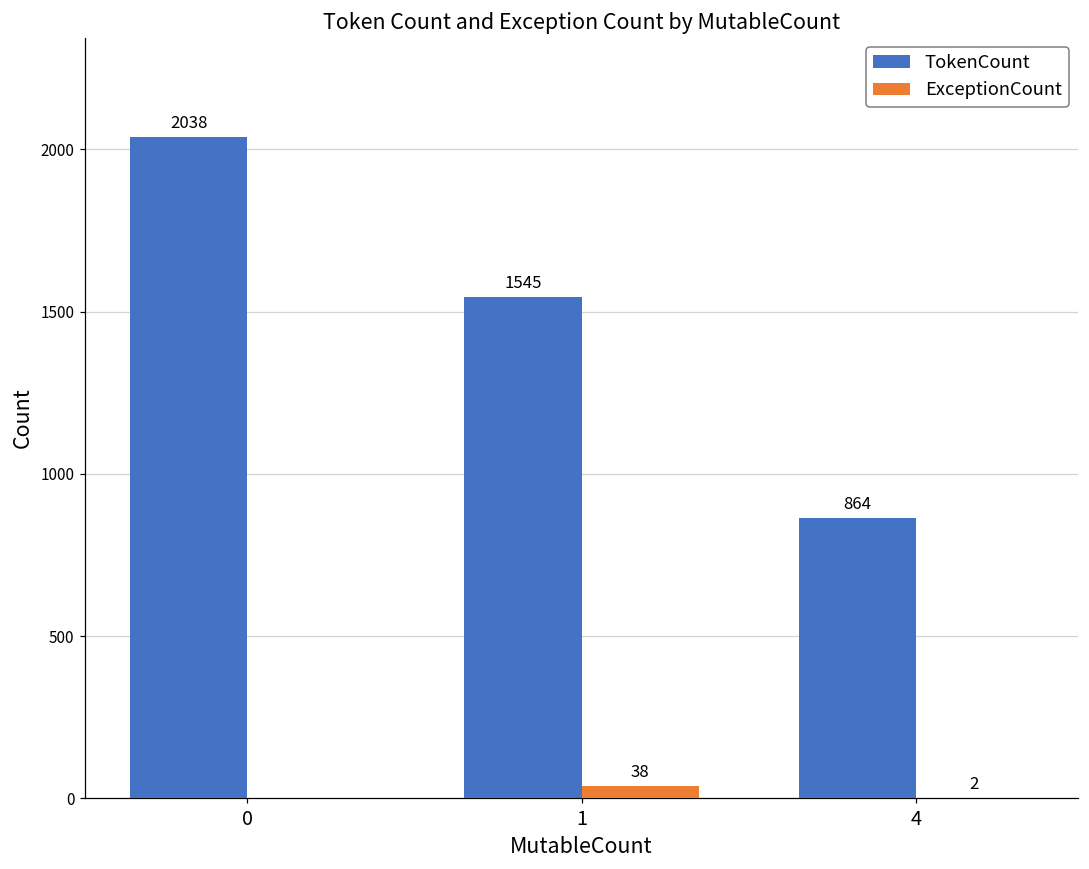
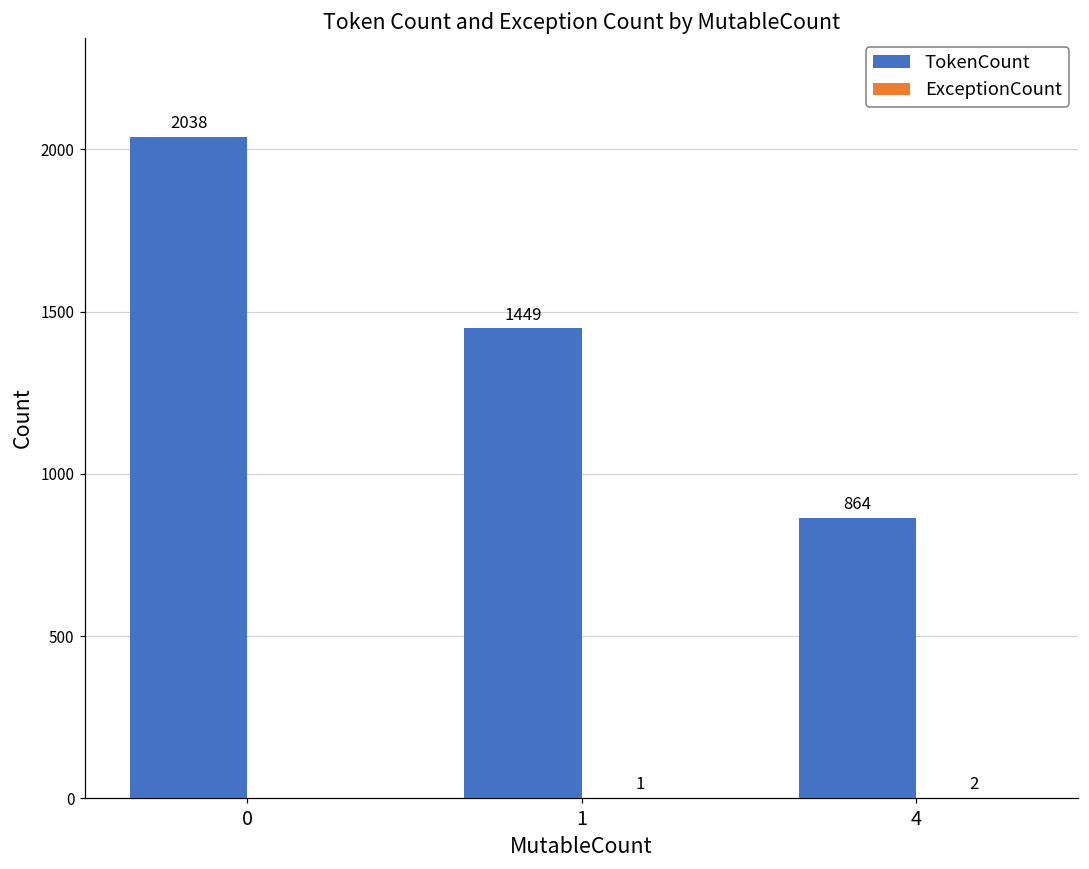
TokenCount, 1: 1545 -> 1449
ExceptionCount, 1: 38 -> 1
